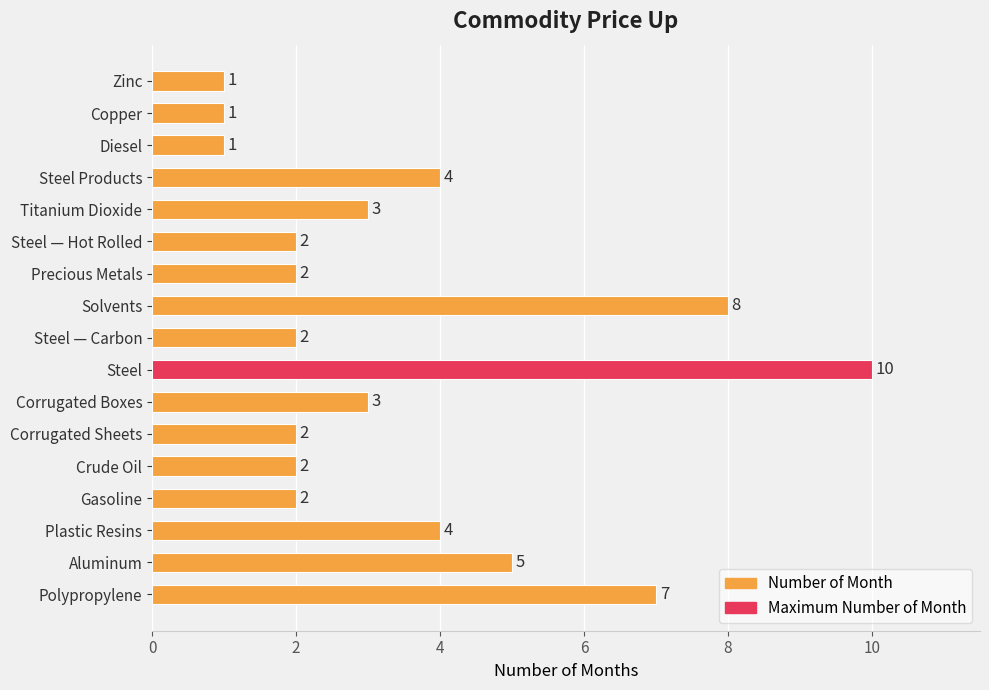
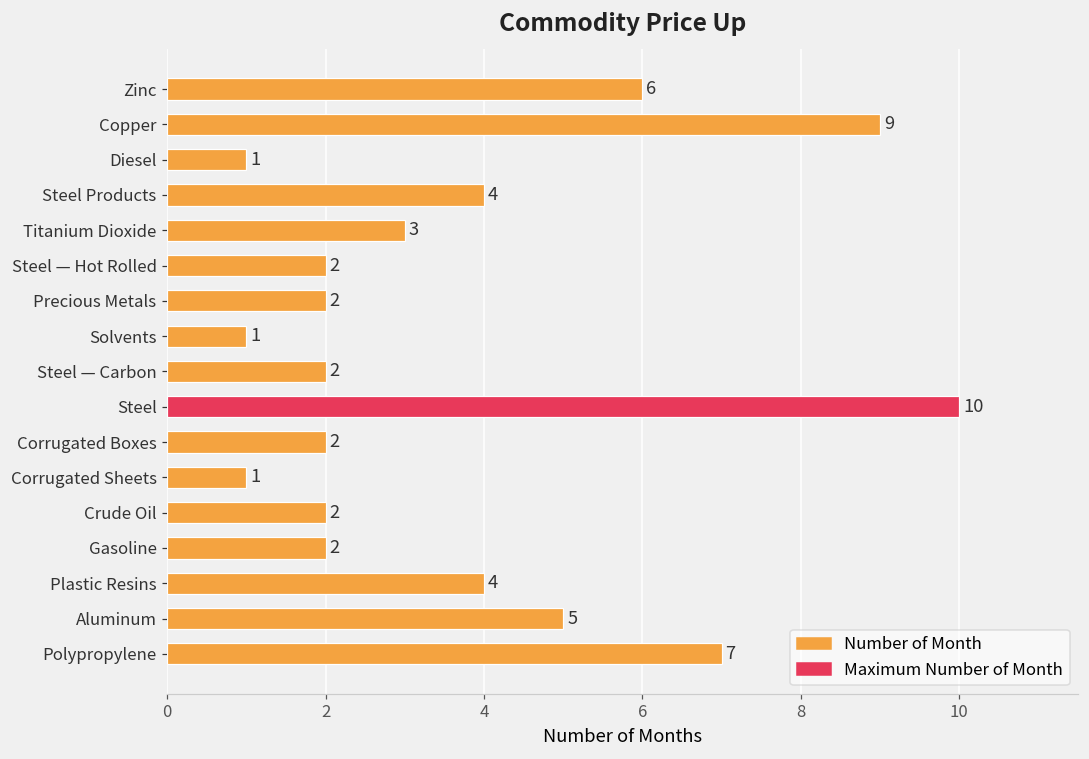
Zinc: 1 -> 6
Copper: 1 -> 9
Solvents: 8 -> 1
Corrugated Boxes: 3 -> 2
Corrugated Sheets: 2 -> 1
